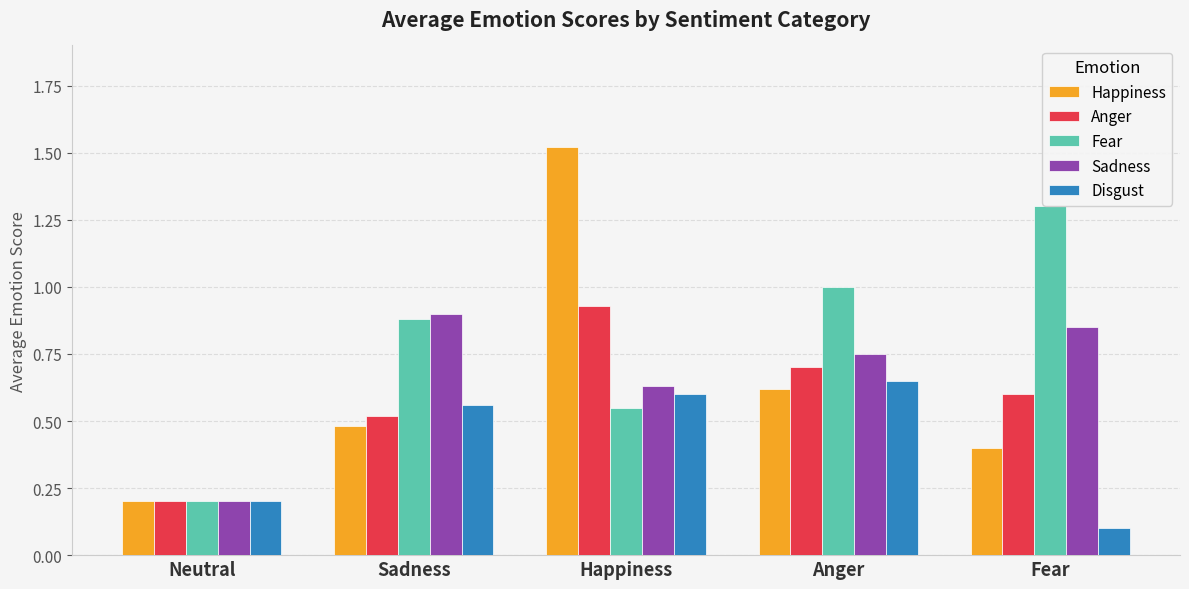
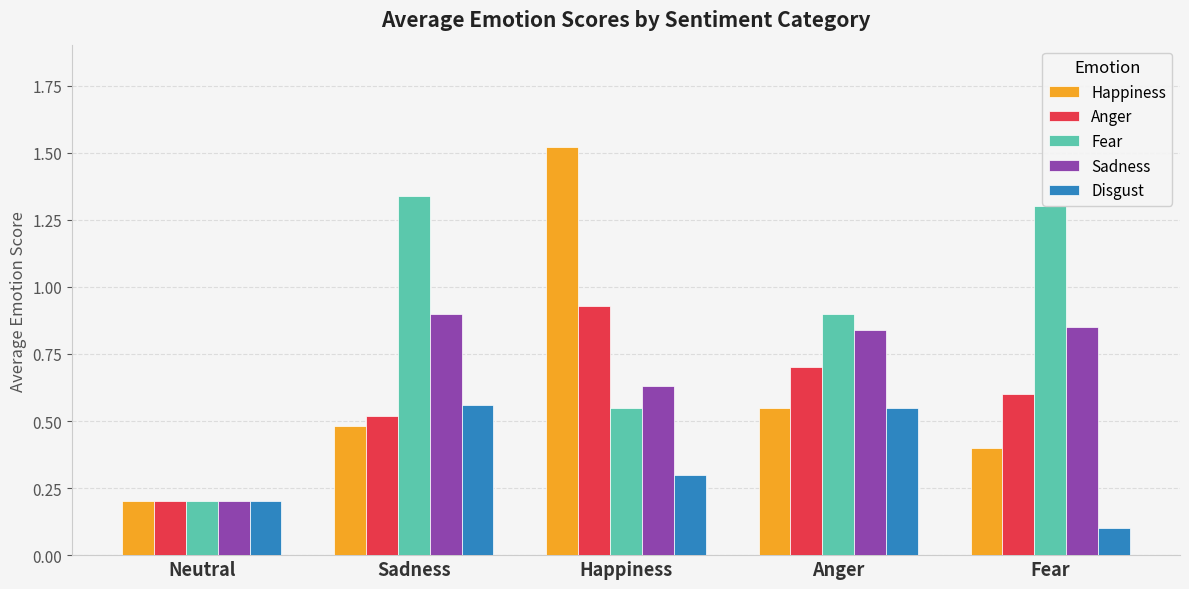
Fear, Sadness: 0.88 -> 1.34
Disgust, Happiness: 0.6 -> 0.3
Happiness, Anger: 0.62 -> 0.55
Fear, Anger: 1.0 -> 0.9
Sadness, Anger: 0.75 -> 0.84
Disgust, Anger: 0.65 -> 0.55
